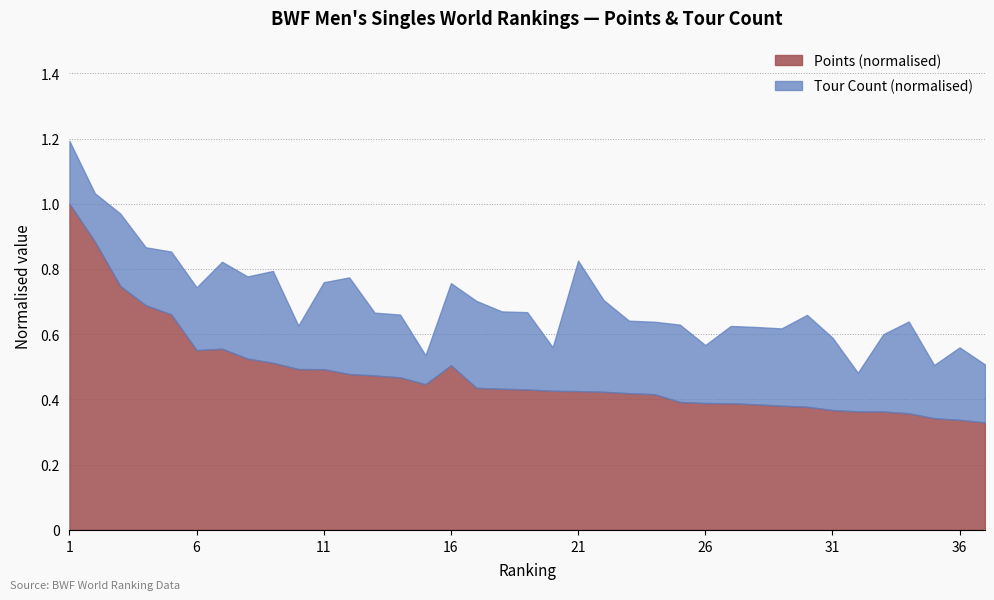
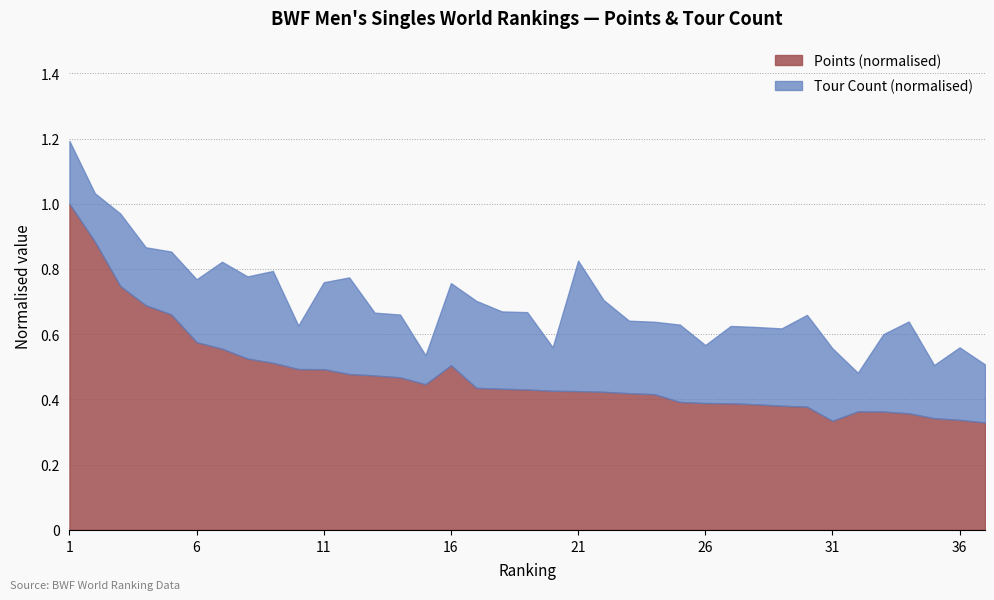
Points (normalised), 6: 0.55 -> 0.58
Points (normalised), 31: 0.37 -> 0.33
